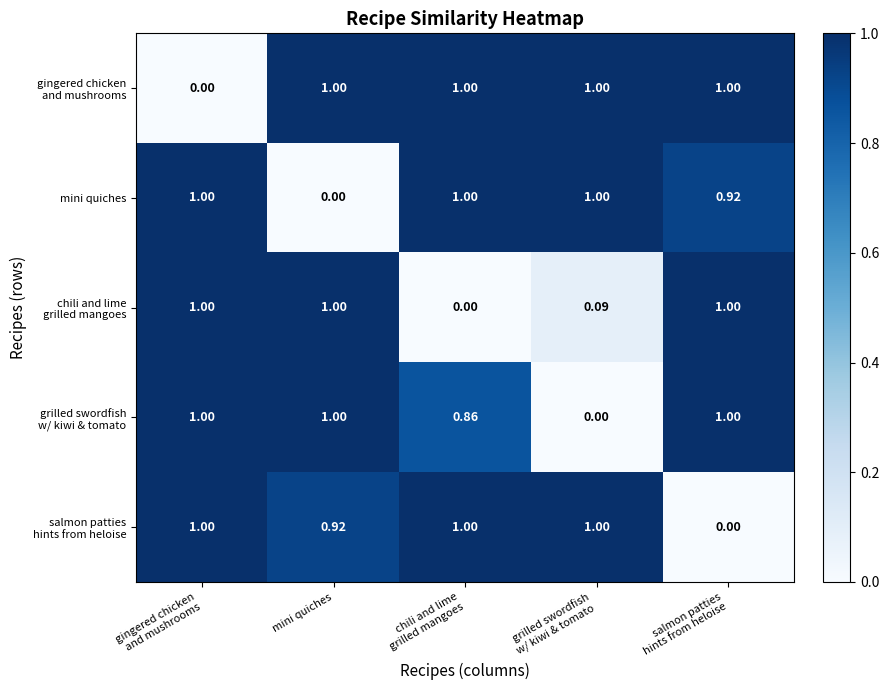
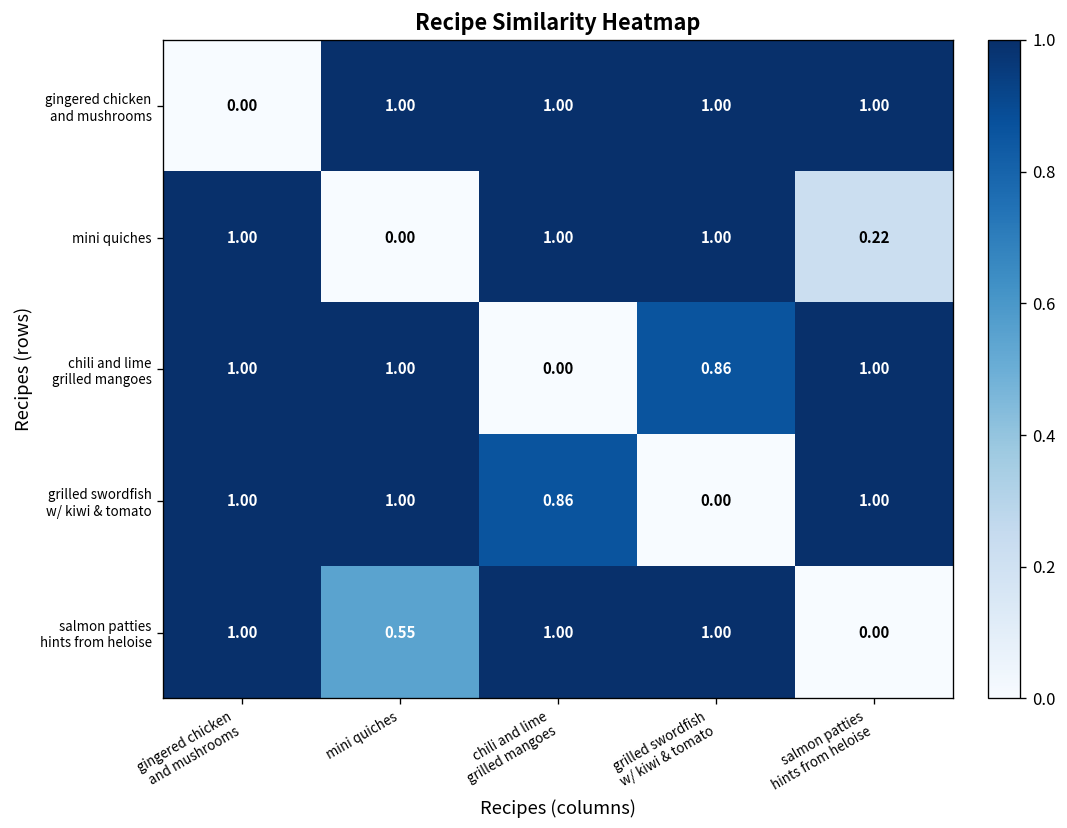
mini quiches, salmon patties hints from heloise: 0.92 -> 0.22
chili and lime grilled mangoes, grilled swordfish w/ kiwi & tomato: 0.09 -> 0.86
salmon patties hints from heloise, mini quiches: 0.92 -> 0.55
